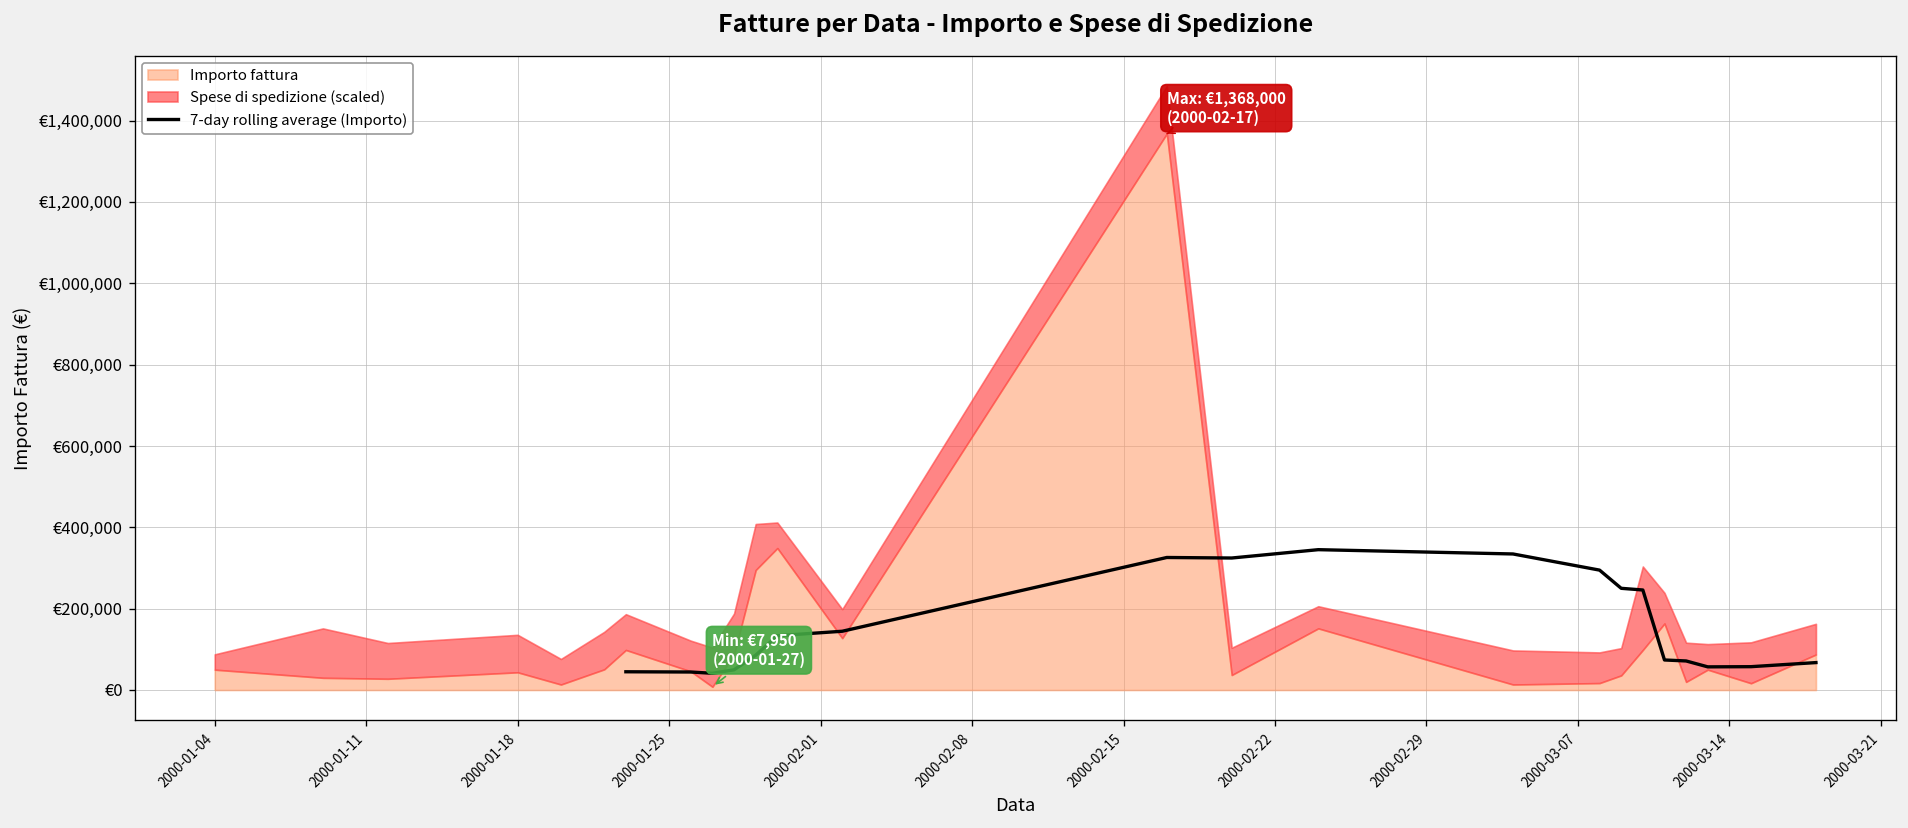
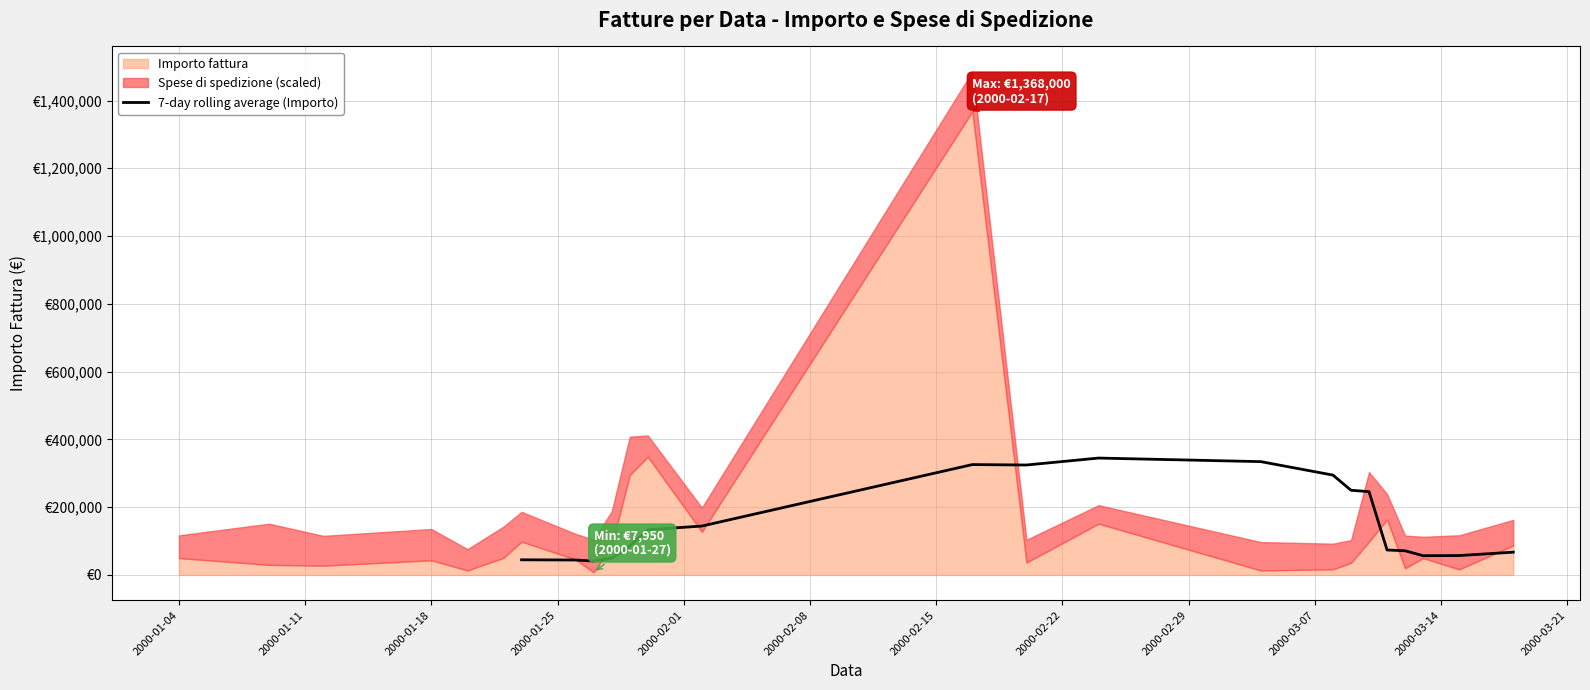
Spese di spedizione (scaled), 2000-01-04: €40,000 -> €70,000
